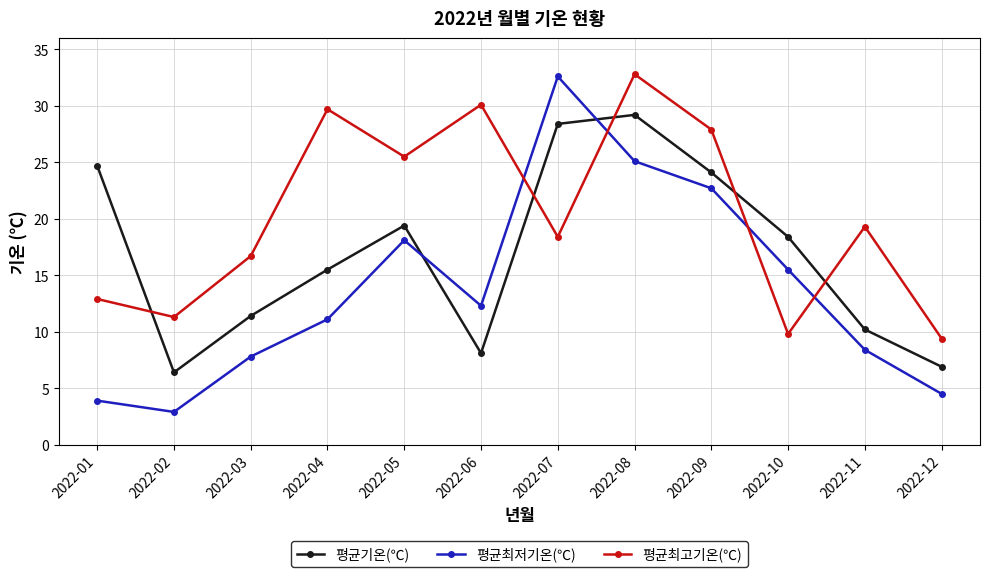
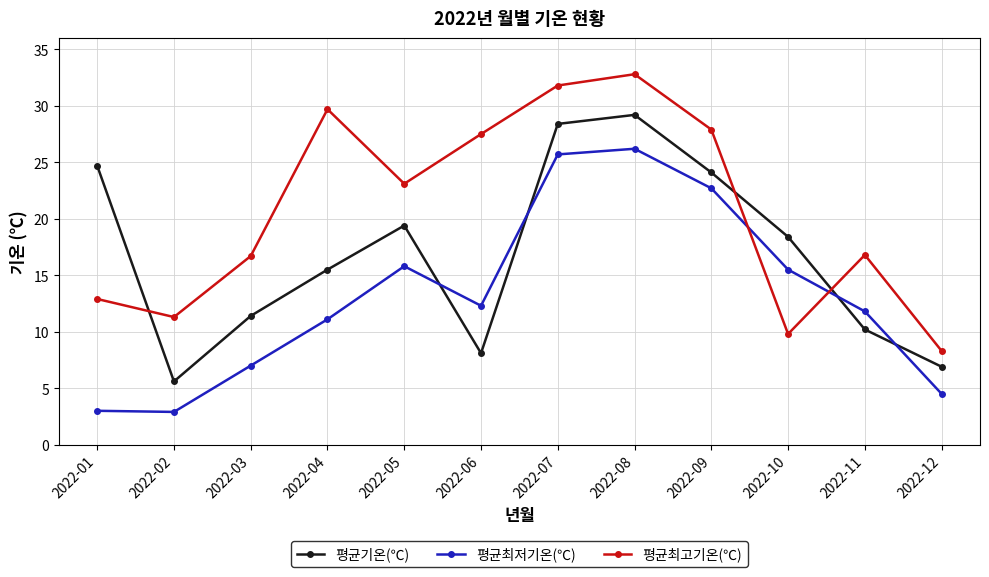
평균최저기온(℃), 2022-01: 3.9 -> 3.0
평균기온(℃), 2022-02: 6.4 -> 5.6
평균최저기온(℃), 2022-03: 7.8 -> 7.0
평균최저기온(℃), 2022-05: 18.1 -> 15.8
평균최고기온(℃), 2022-05: 25.5 -> 23.1
평균최고기온(℃), 2022-06: 30.1 -> 27.5
평균최저기온(℃), 2022-07: 32.6 -> 25.7
평균최고기온(℃), 2022-07: 18.4 -> 31.8
평균최저기온(℃), 2022-08: 25.1 -> 26.2
평균최저기온(℃), 2022-11: 8.4 -> 11.8
평균최고기온(℃), 2022-11: 19.3 -> 16.8
평균최고기온(℃), 2022-12: 9.4 -> 8.3
